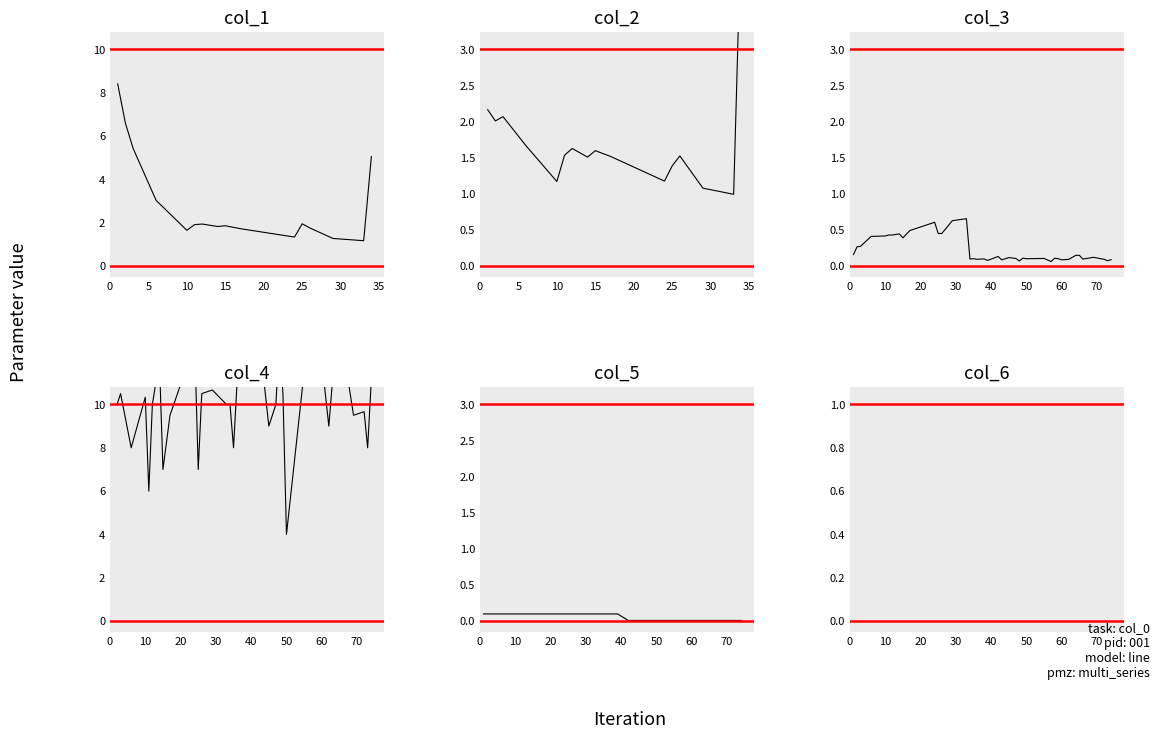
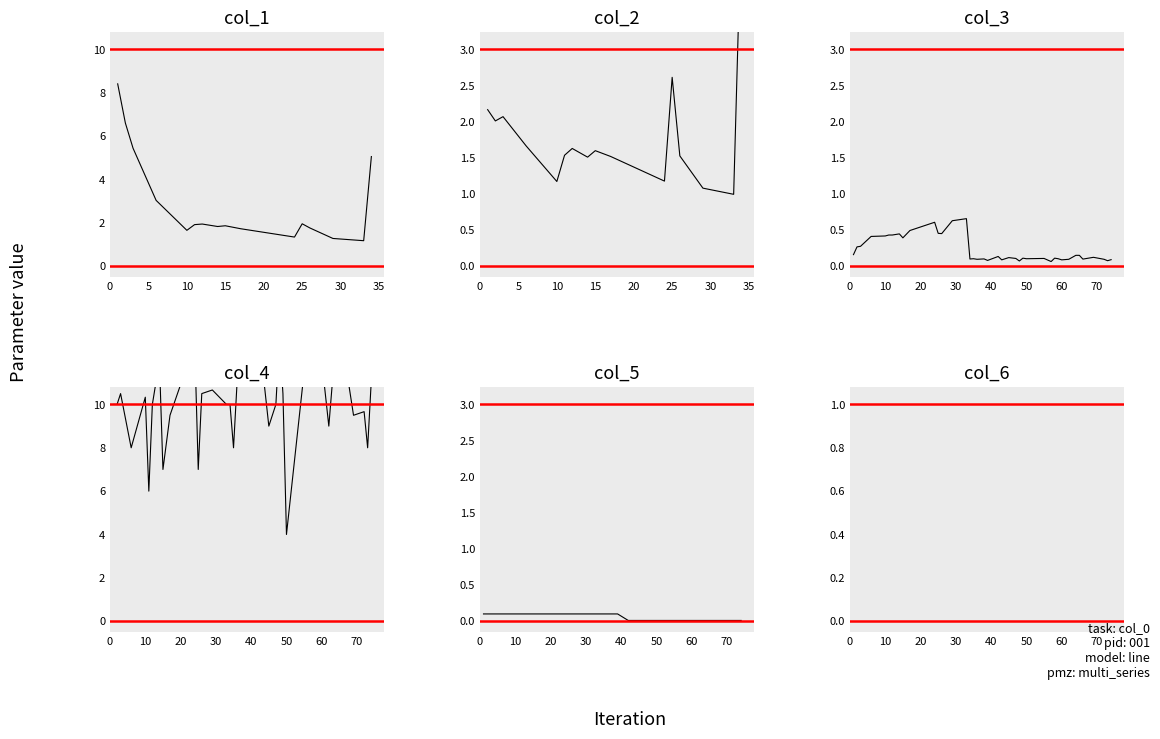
col_2, 25: 1.4 -> 2.6
